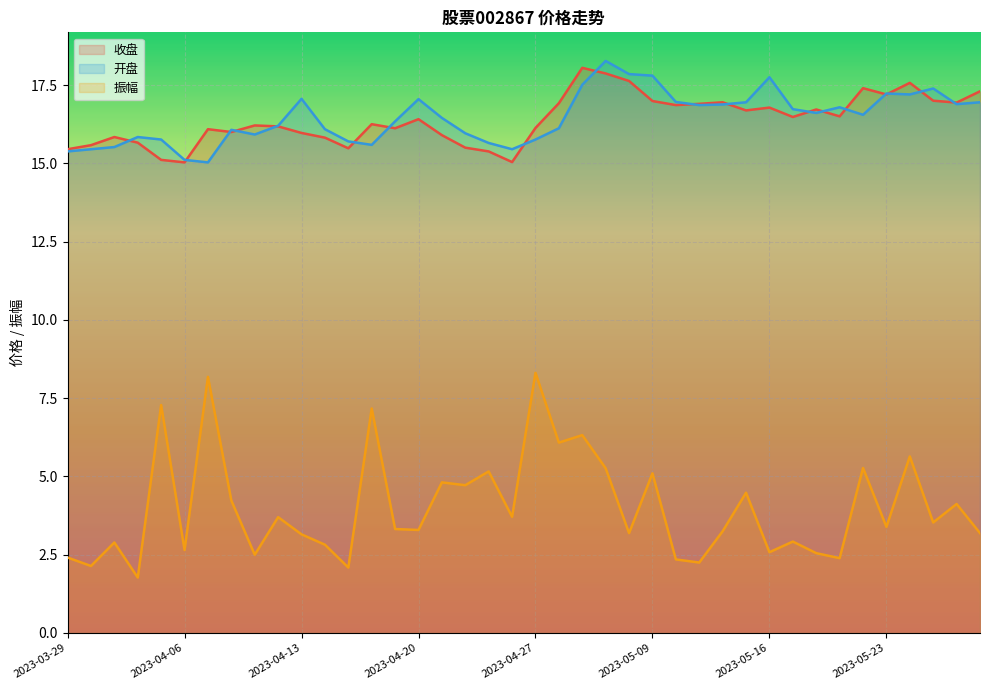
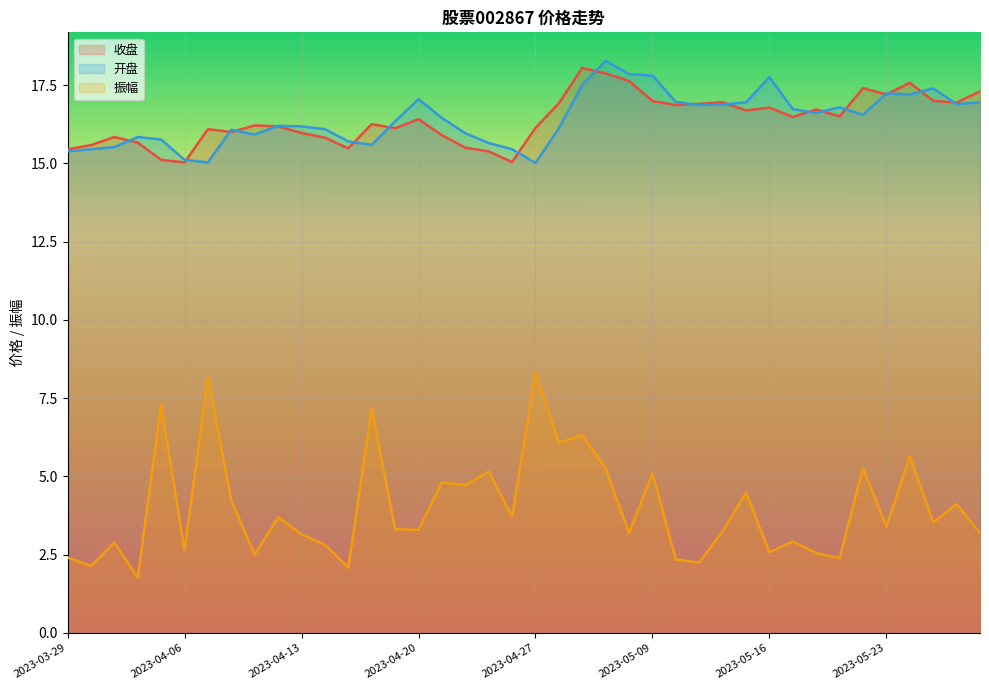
开盘, 2023-04-13: 17.1 -> 16.2
开盘, 2023-04-27: 15.8 -> 15.0
